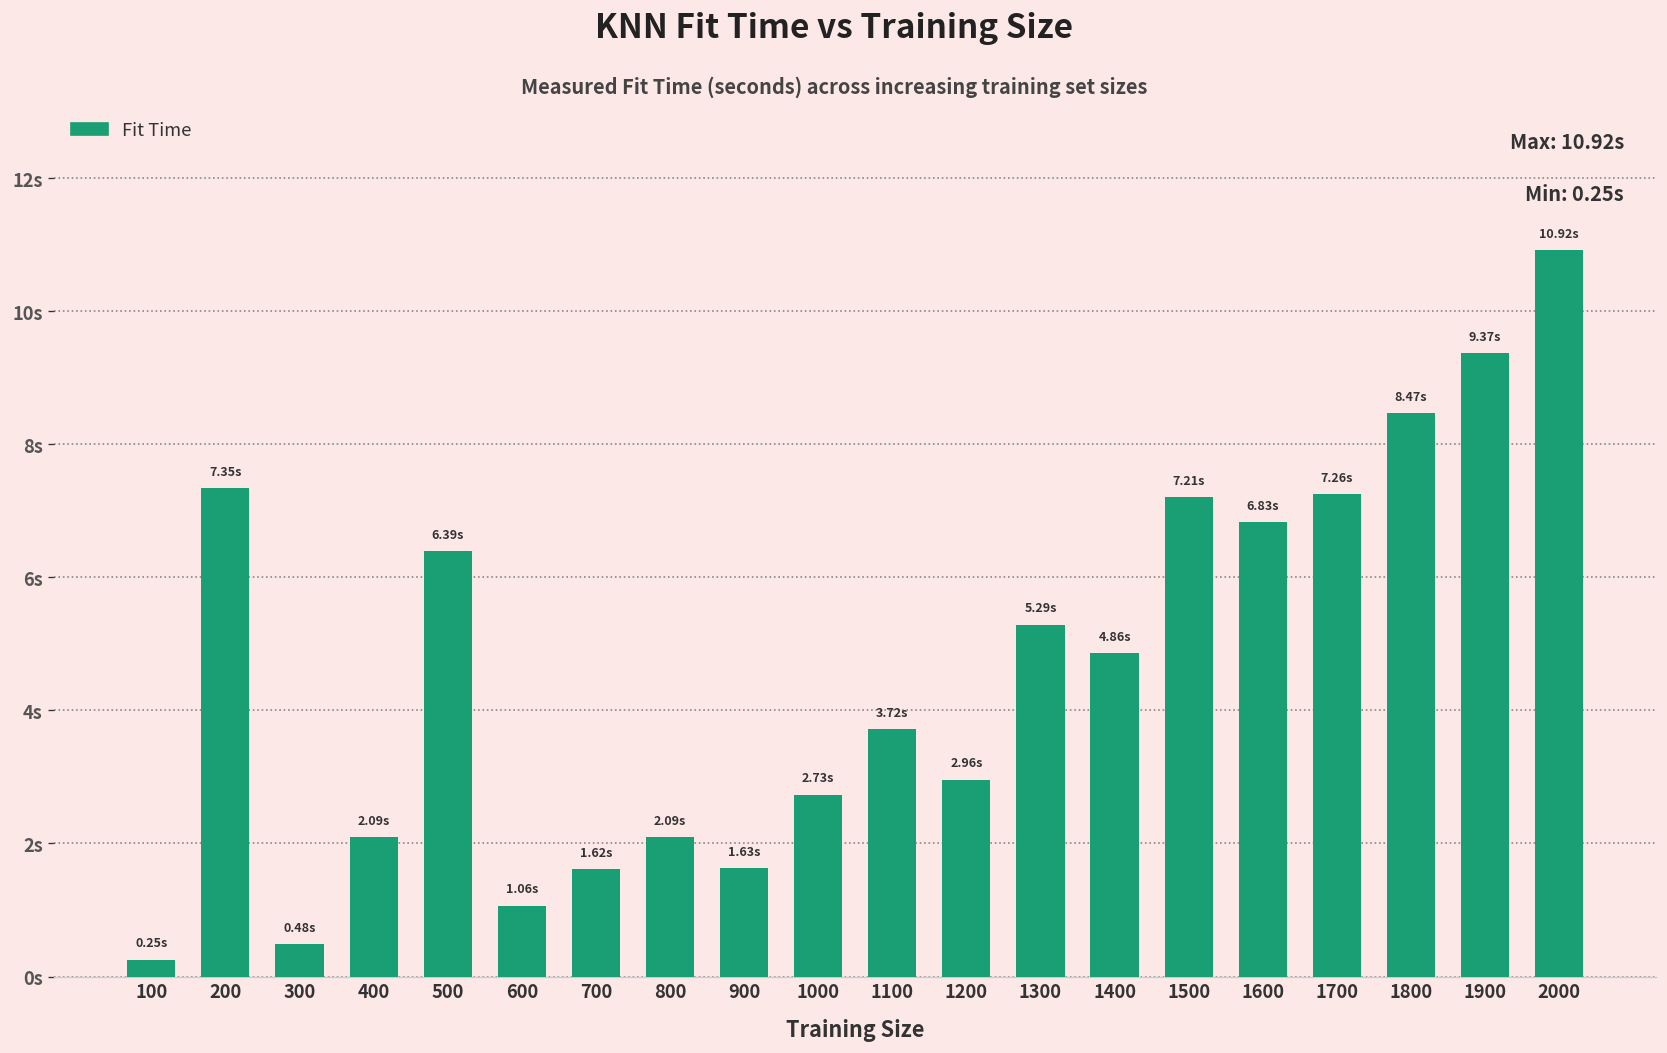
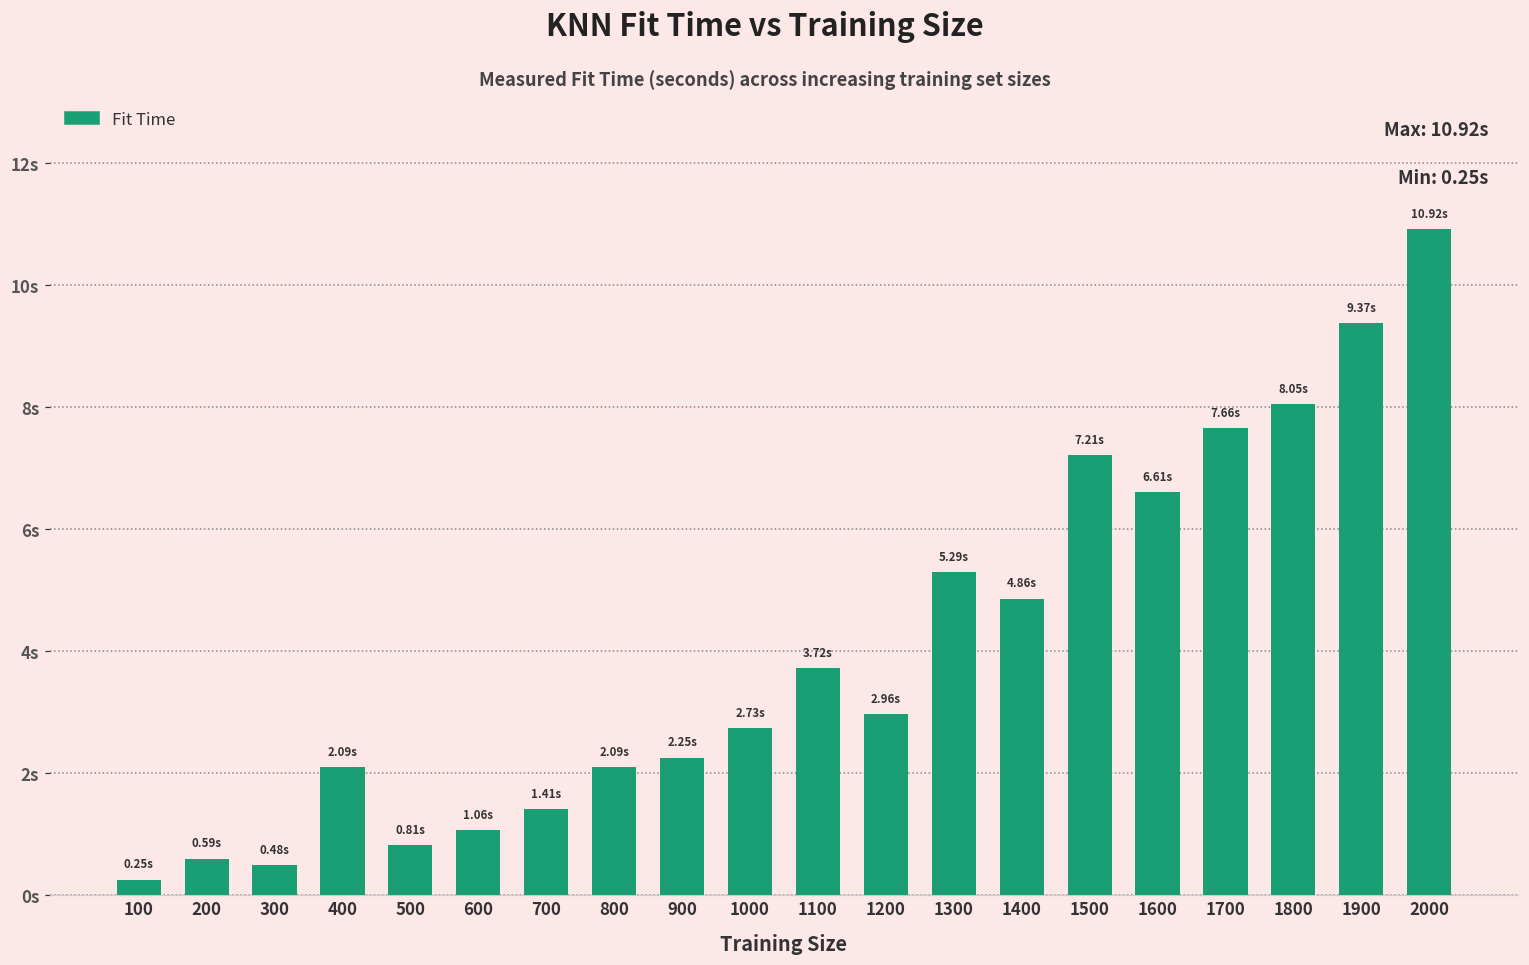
200: 7.35s -> 0.59s
500: 6.39s -> 0.81s
700: 1.62s -> 1.41s
900: 1.63s -> 2.25s
1600: 6.83s -> 6.61s
1700: 7.26s -> 7.66s
1800: 8.47s -> 8.05s
